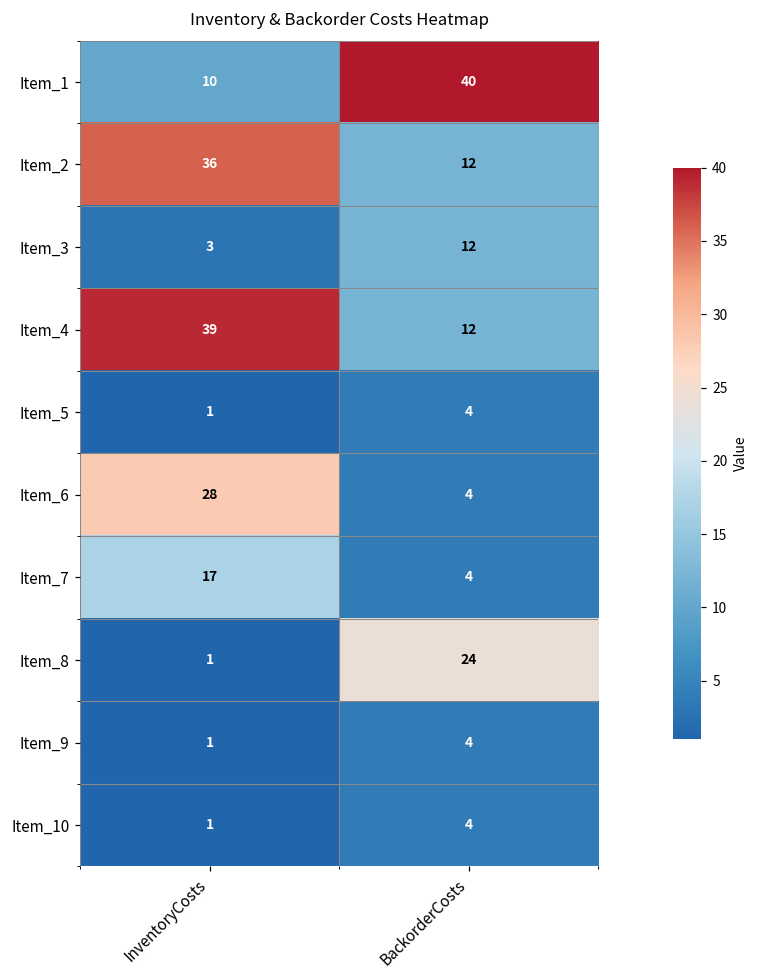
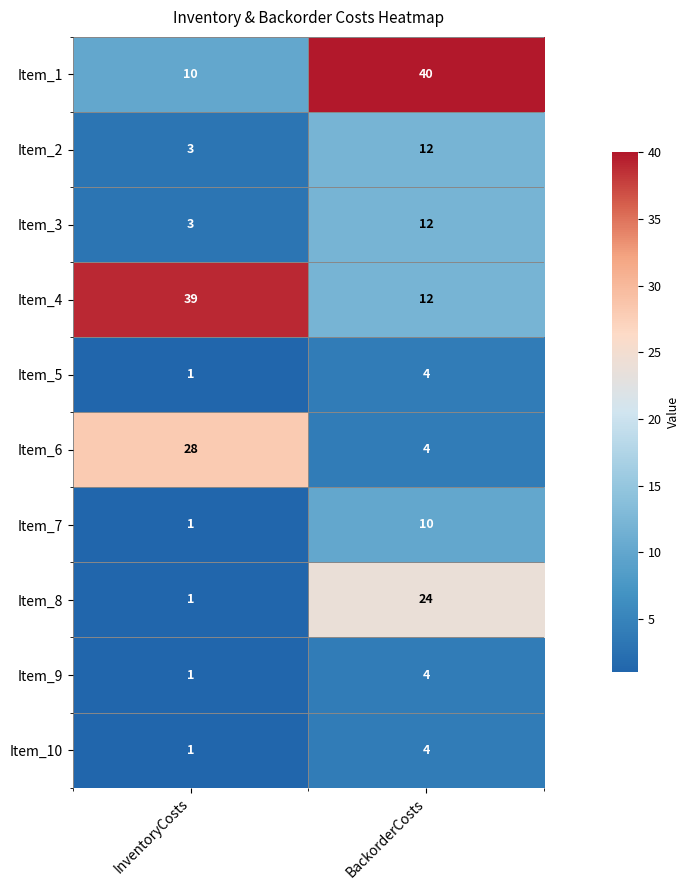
Item_2, InventoryCosts: 36 -> 3
Item_7, InventoryCosts: 17 -> 1
Item_7, BackorderCosts: 4 -> 10
